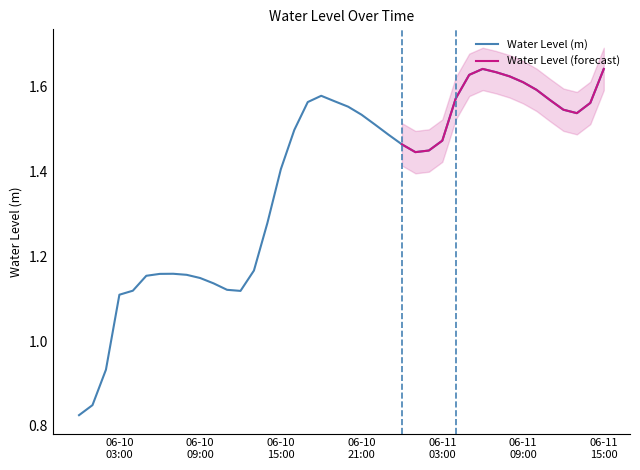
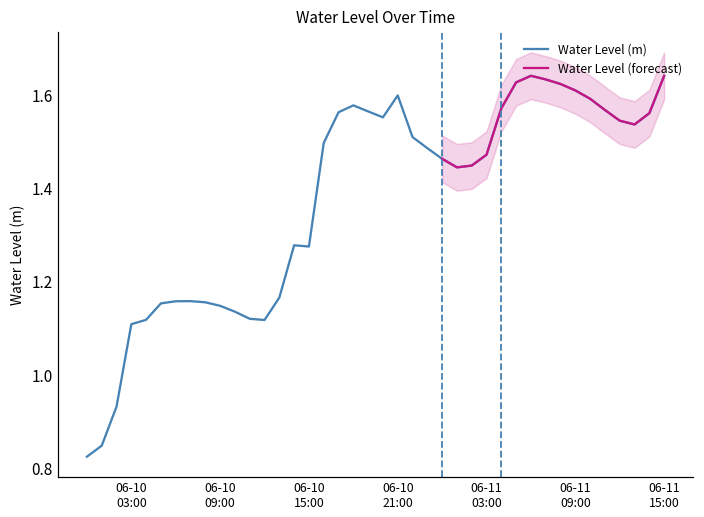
Water Level (m), 06-10 15:00: 1.41 -> 1.28
Water Level (m), 06-10 21:00: 1.53 -> 1.60
